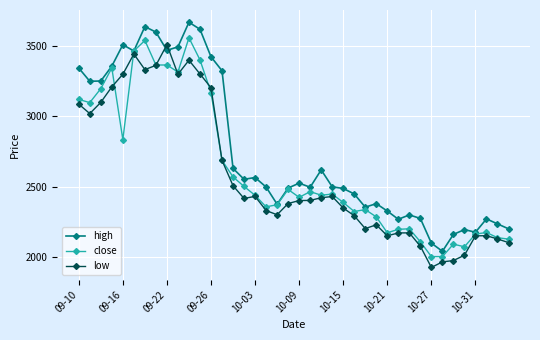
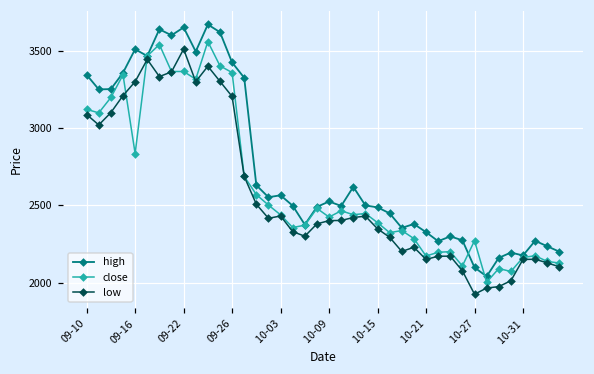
high, 09-22: 3470 -> 3650
close, 09-26: 3170 -> 3360
close, 10-27: 2000 -> 2270
